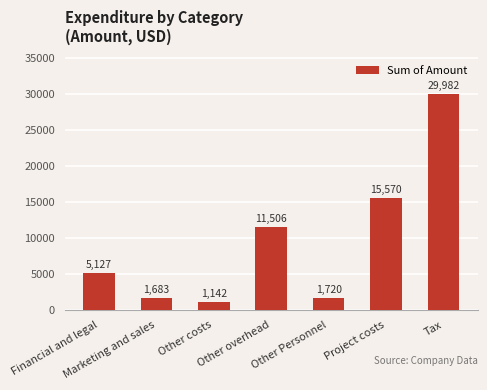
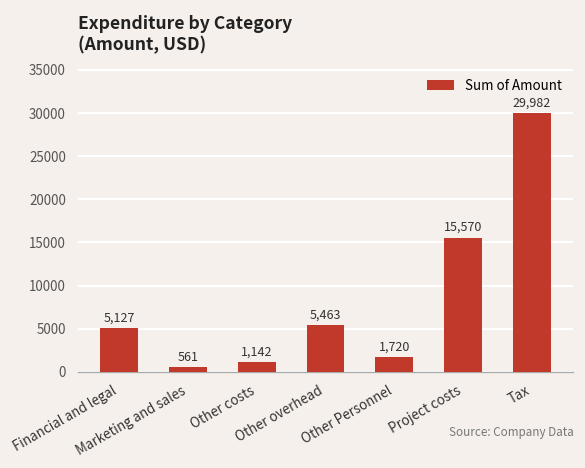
Marketing and sales: 1,683 -> 561
Other overhead: 11,506 -> 5,463
